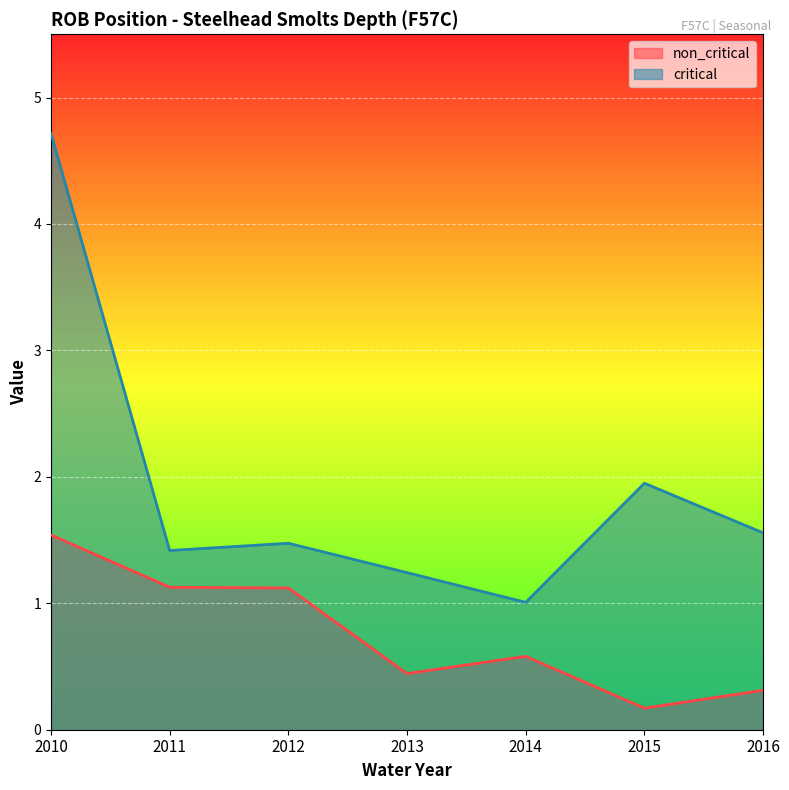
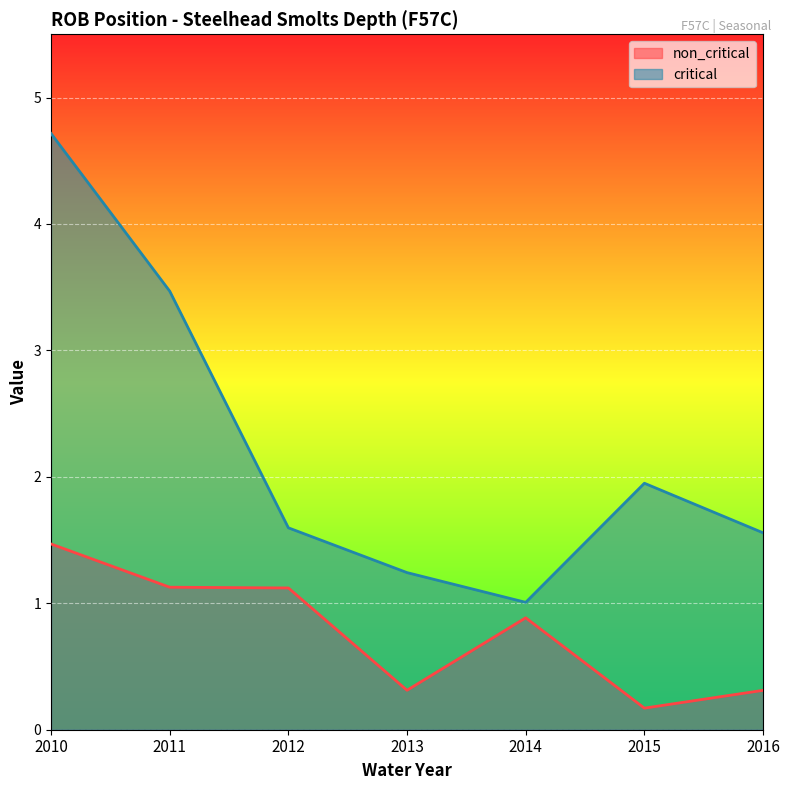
non_critical, 2010: 1.54 -> 1.47
critical, 2011: 1.42 -> 3.47
critical, 2012: 1.47 -> 1.60
non_critical, 2013: 0.44 -> 0.31
non_critical, 2014: 0.58 -> 0.89
